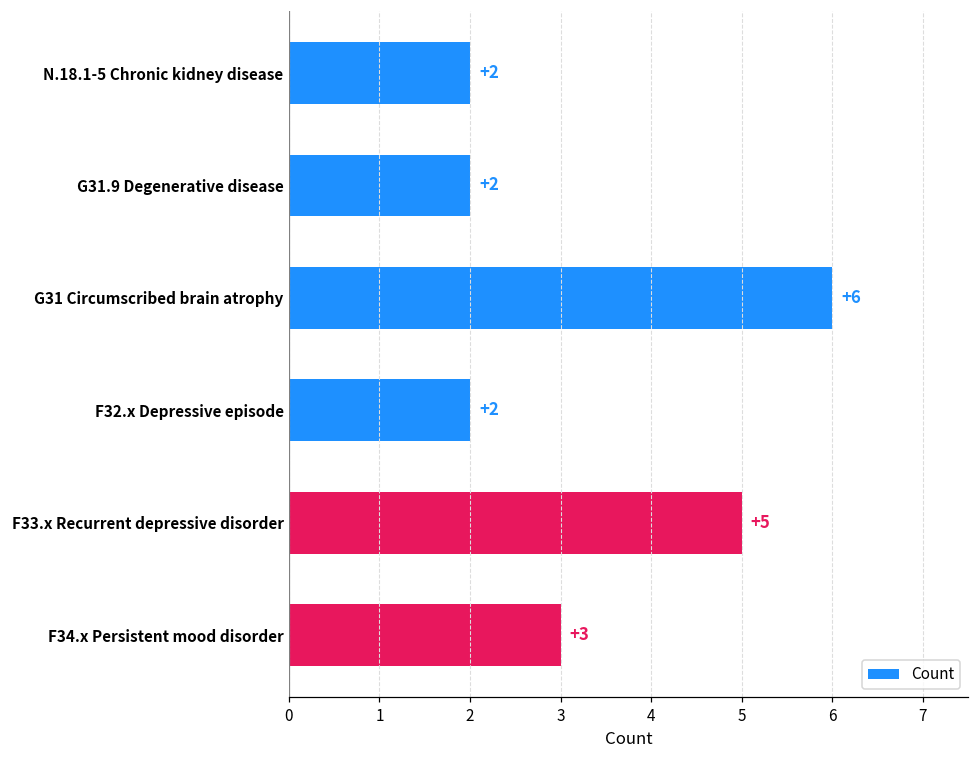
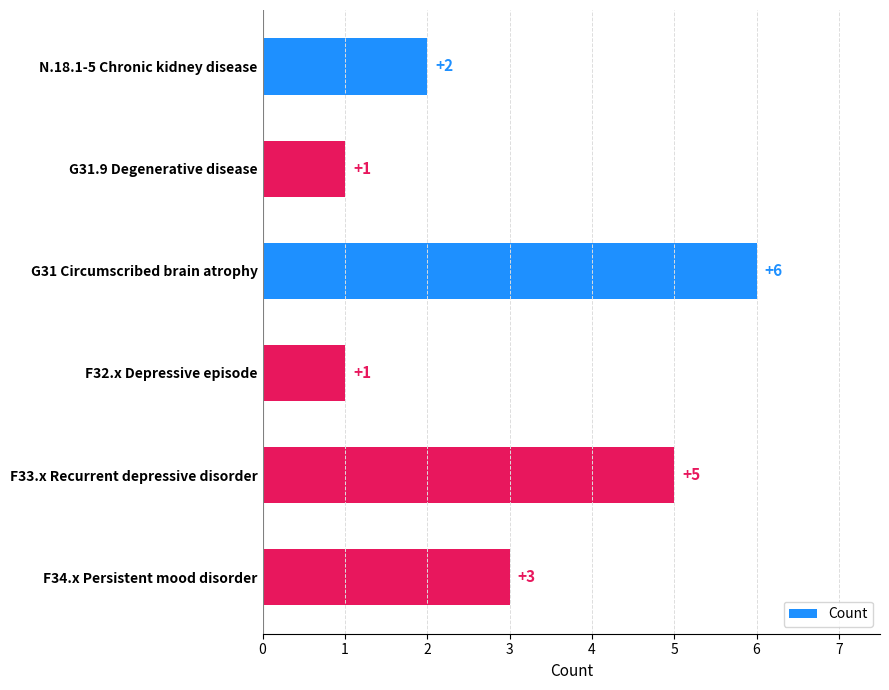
G31.9 Degenerative disease: +2 -> +1
F32.x Depressive episode: +2 -> +1
